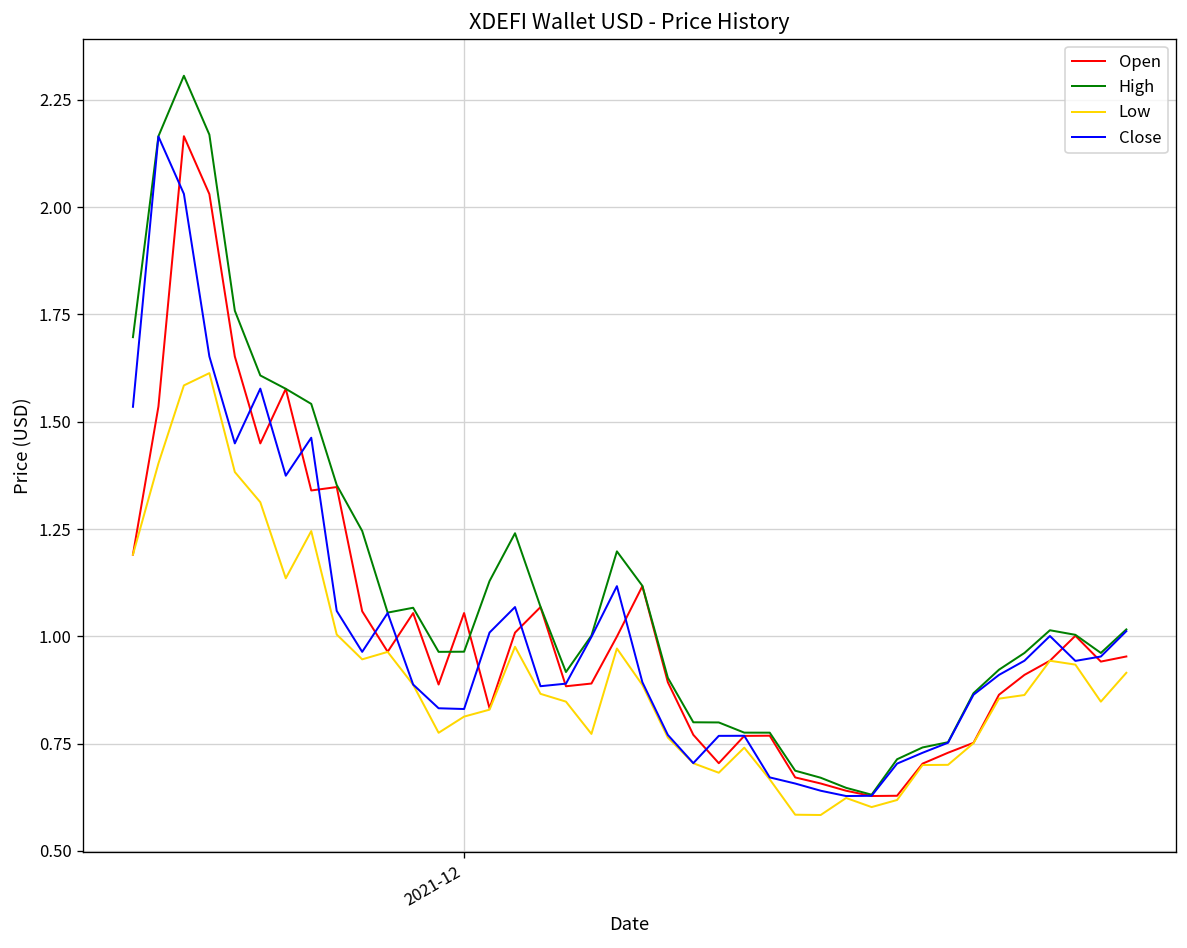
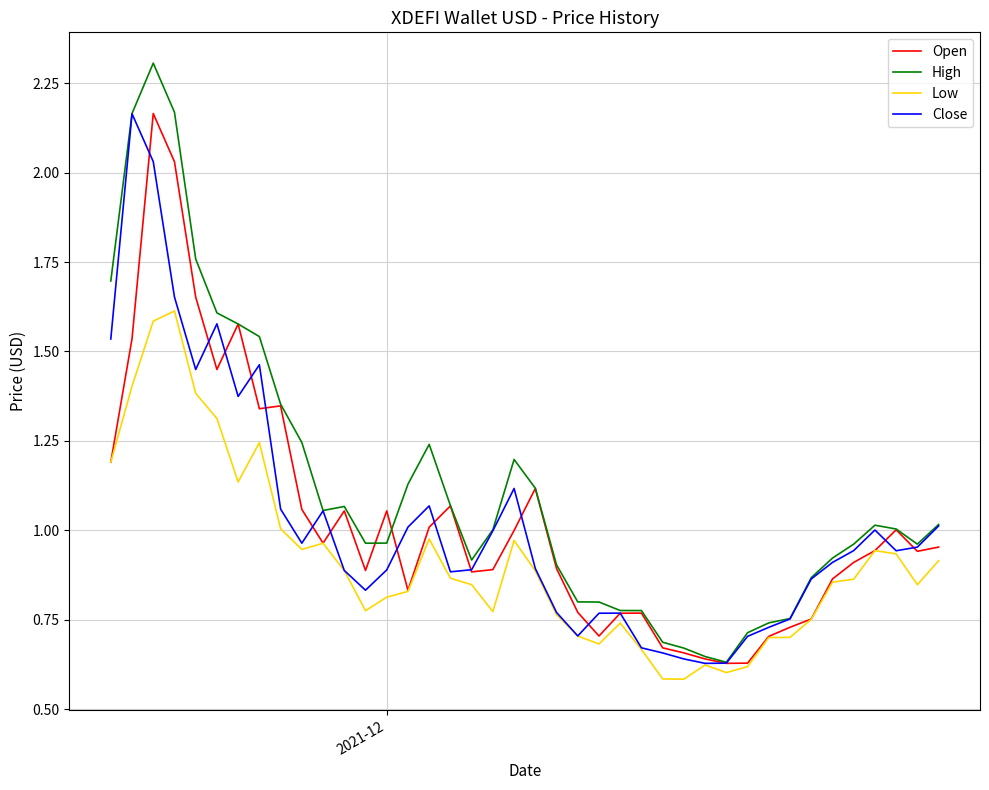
Close, 2021-12: 0.83 -> 0.89
